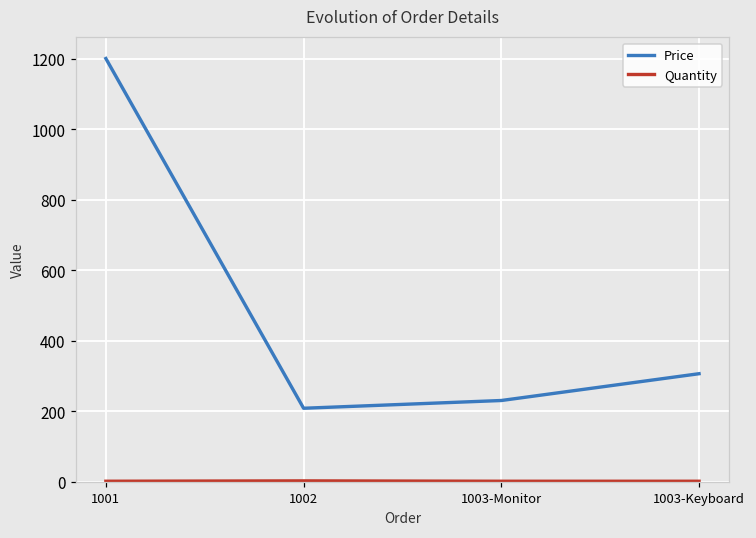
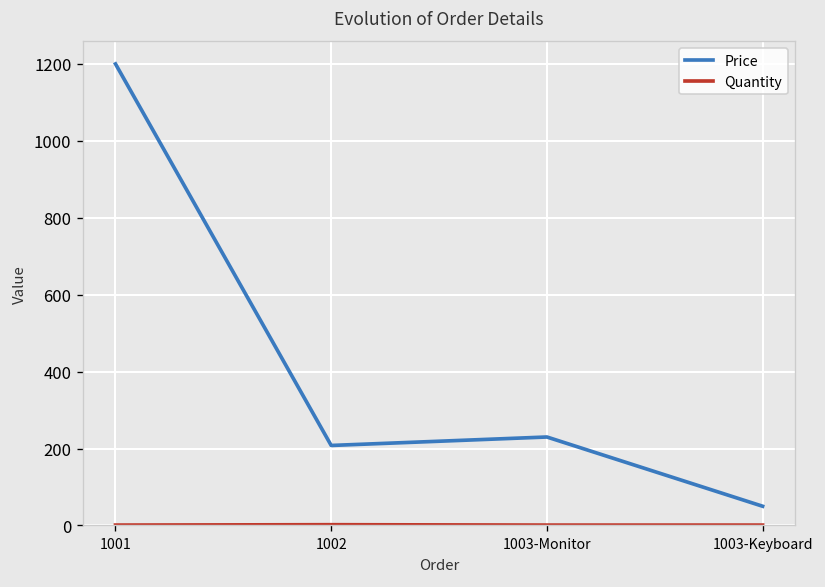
Price, 1003-Keyboard: 310 -> 50
